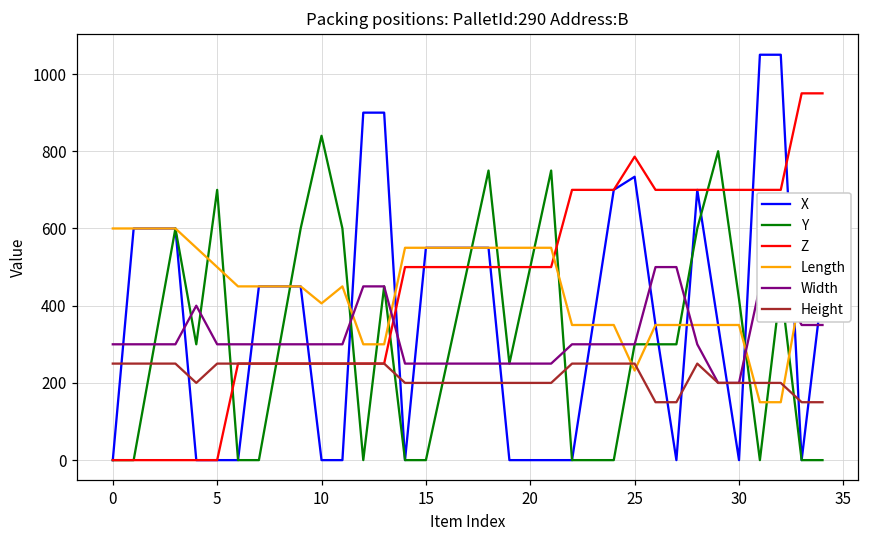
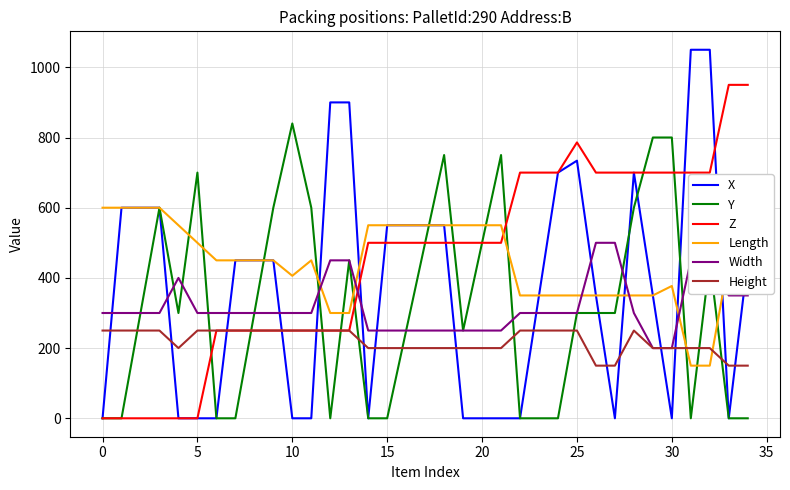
Length, 25: 230 -> 350
Y, 30: 420 -> 800
Length, 30: 350 -> 380
